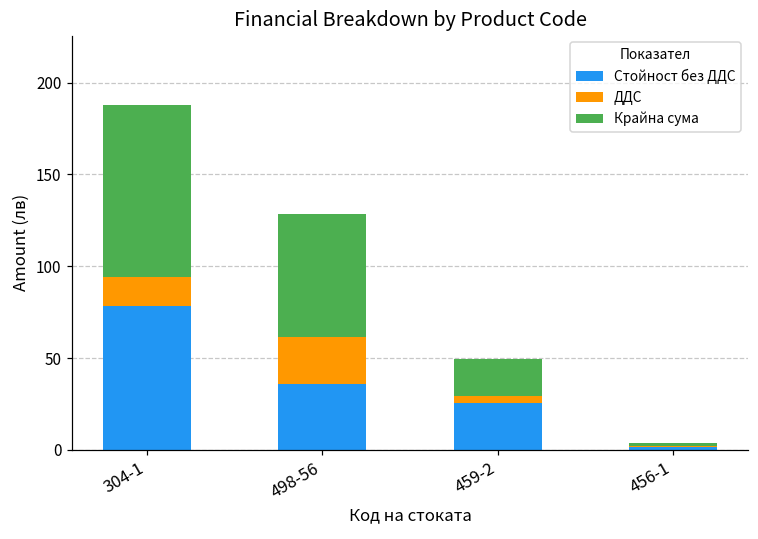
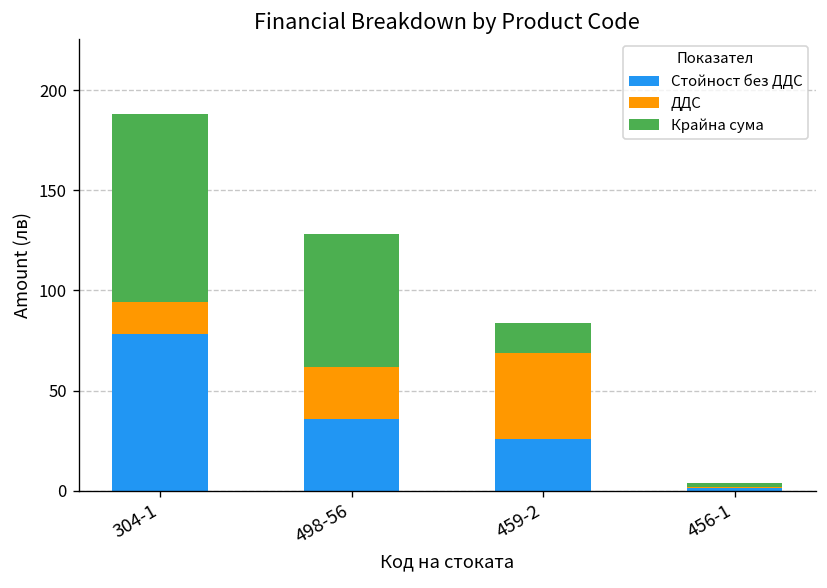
ДДС, 459-2: 3 -> 43
Крайна сума, 459-2: 20 -> 15
